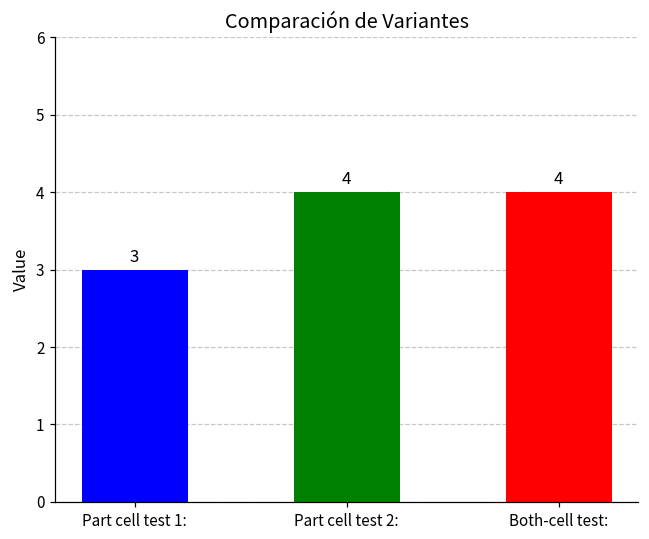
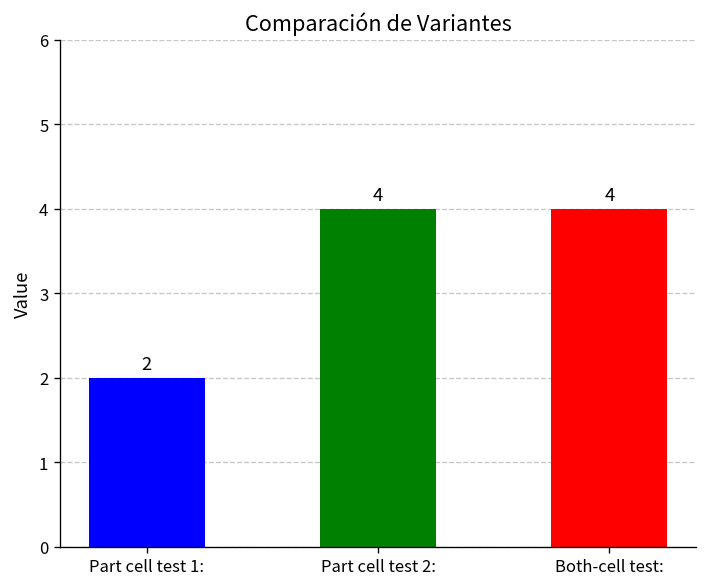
Part cell test 1:: 3 -> 2
